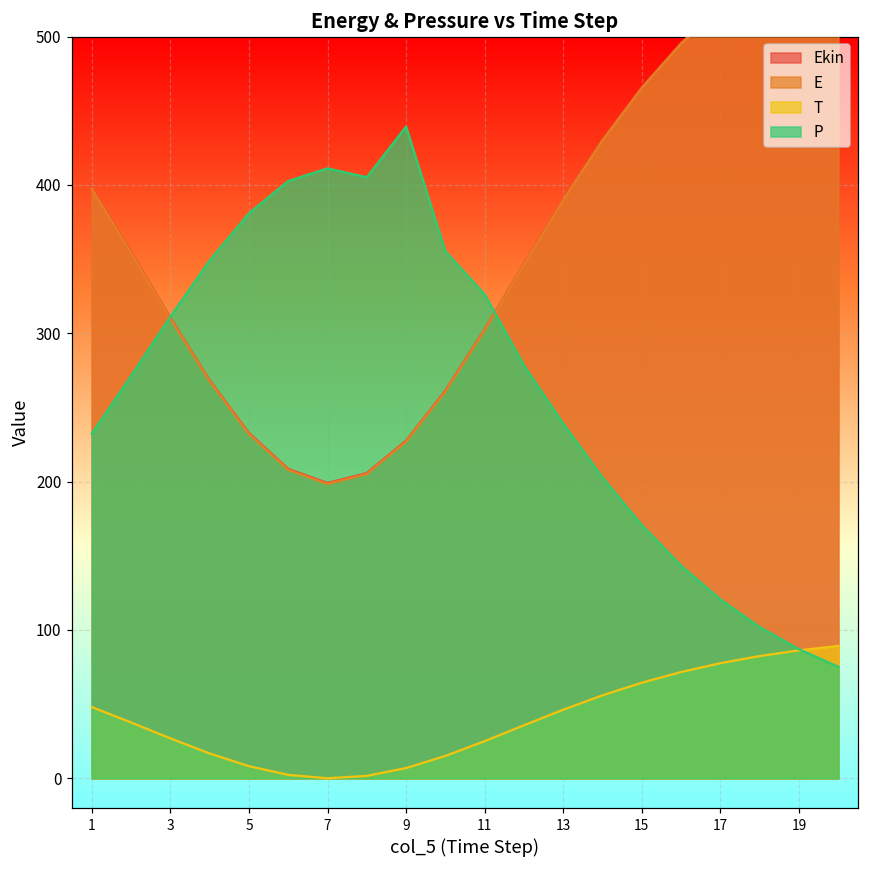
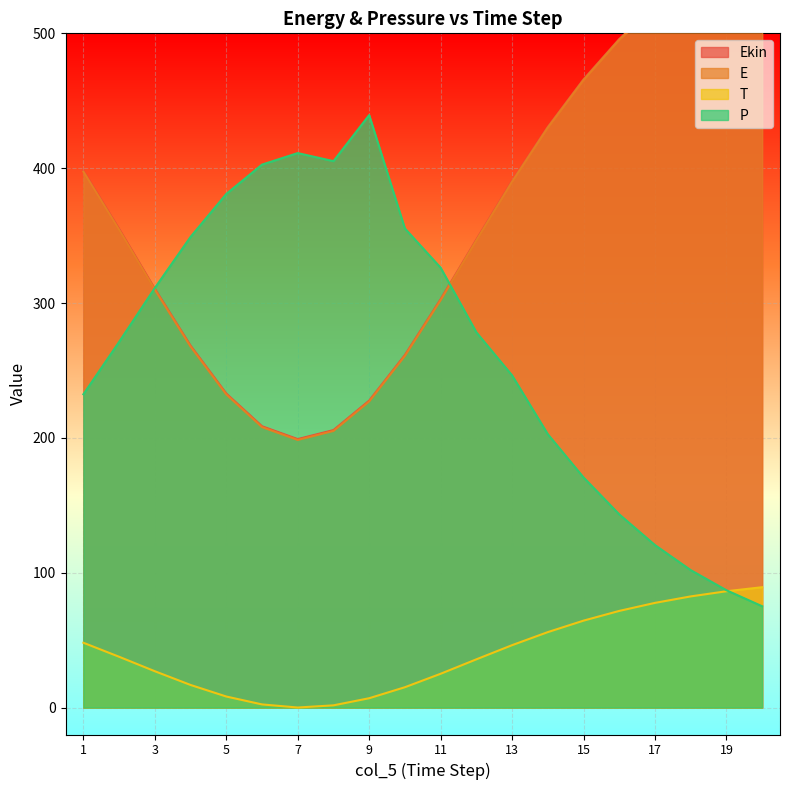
P, 13: 239 -> 246
